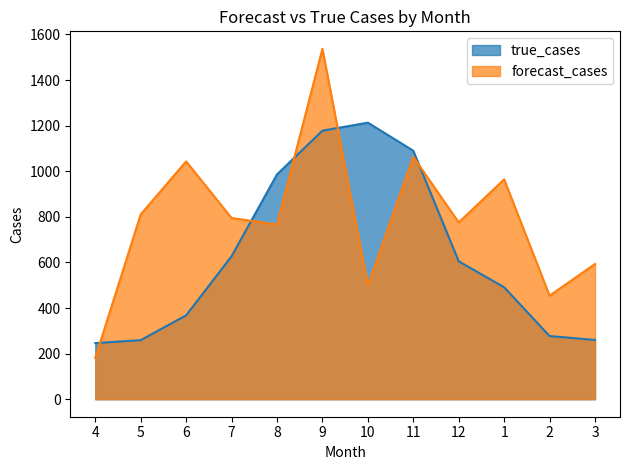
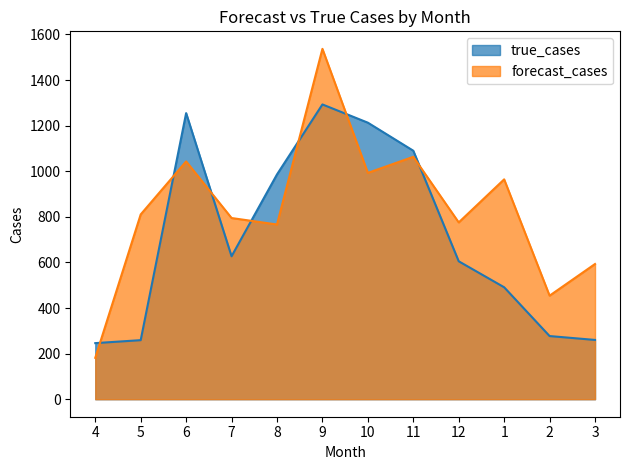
true_cases, 6: 370 -> 1250
true_cases, 9: 1180 -> 1290
forecast_cases, 10: 500 -> 990
